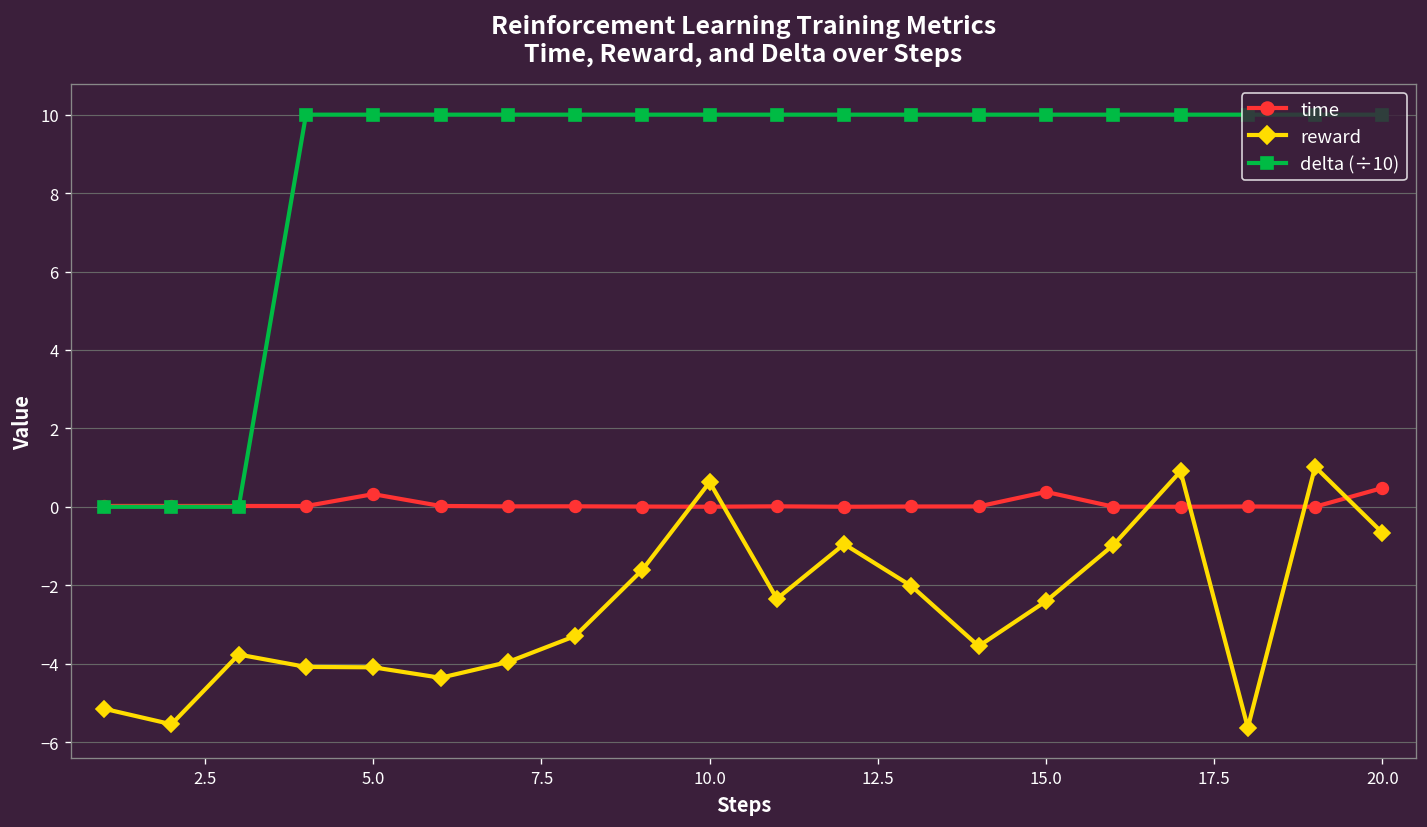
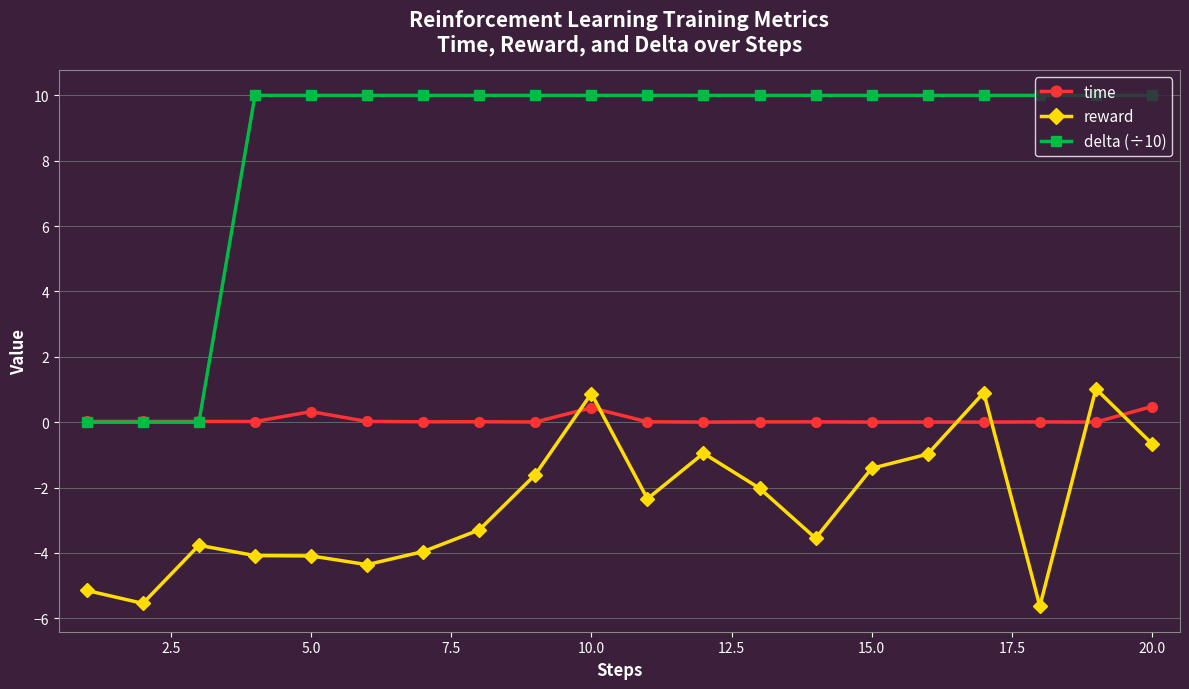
time, 10.0: 0.0 -> 0.4
reward, 10.0: 0.6 -> 0.9
time, 15.0: 0.4 -> 0.0
reward, 15.0: -2.4 -> -1.4
